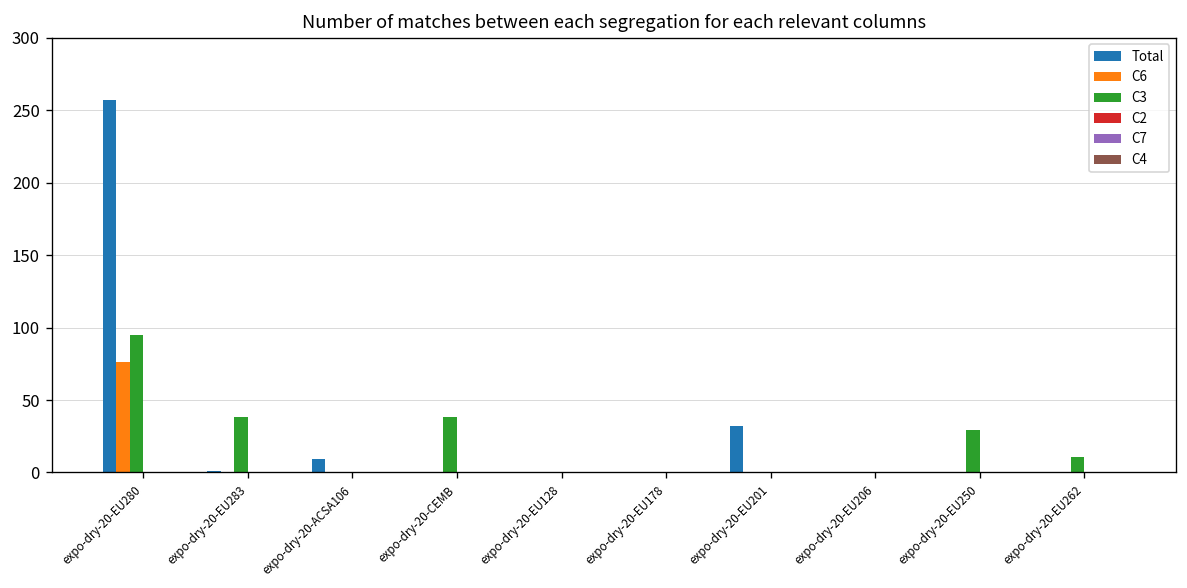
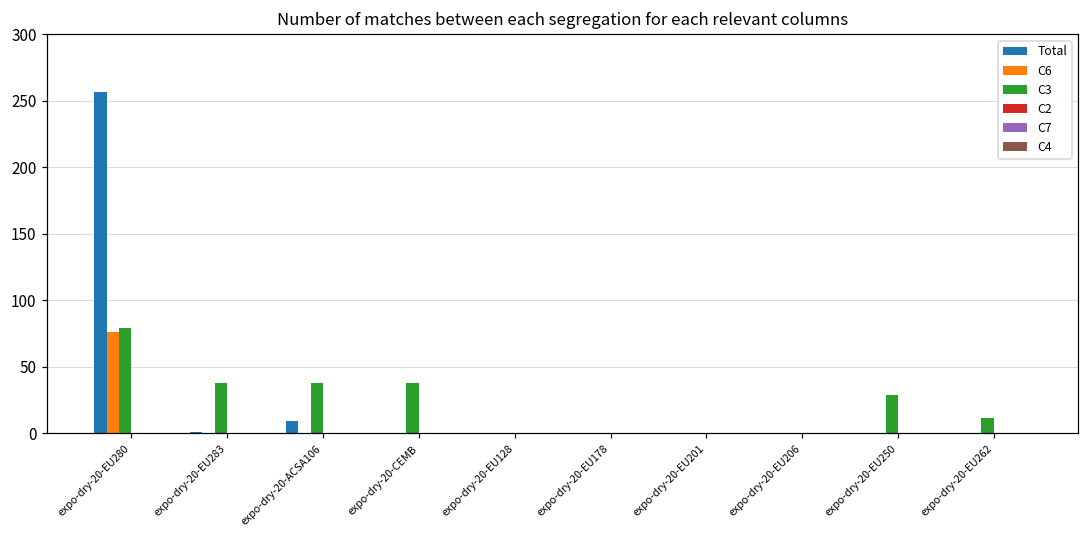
C3, expo-dry-20-EU280: 95 -> 79
C3, expo-dry-20-ACSA106: 0 -> 38
Total, expo-dry-20-EU201: 32 -> 0
